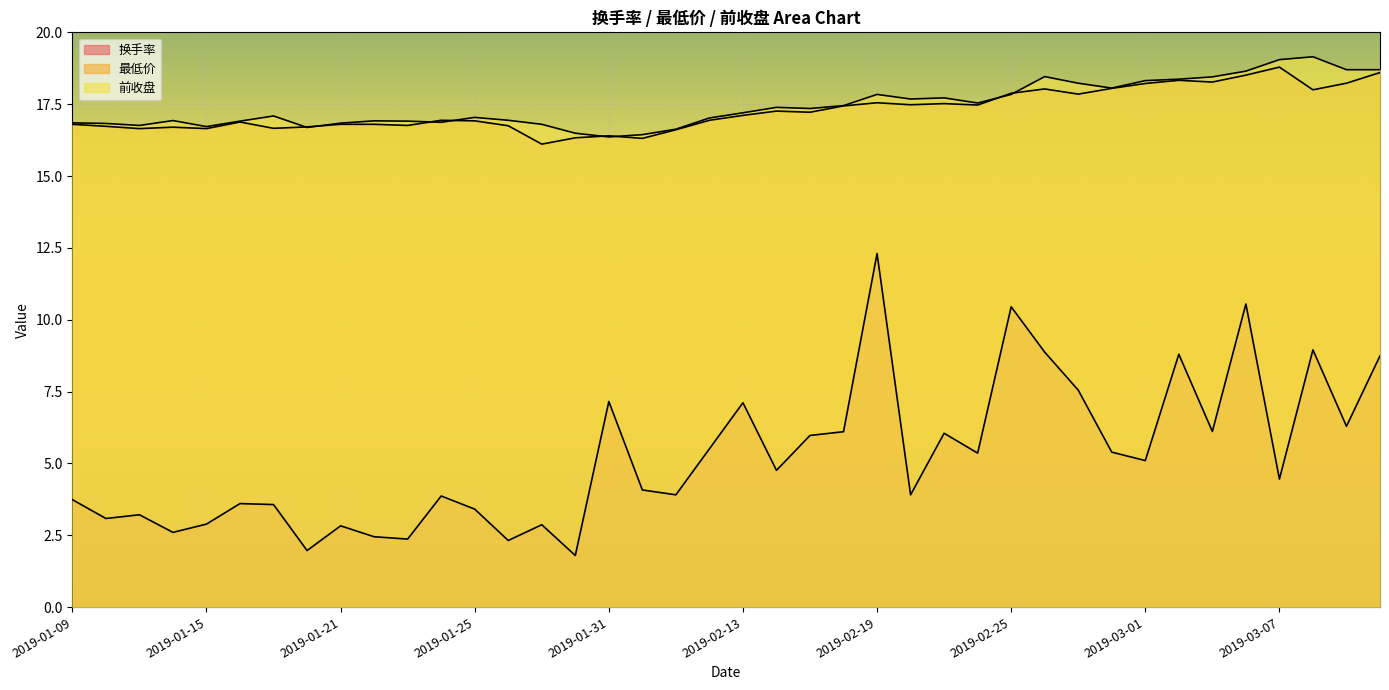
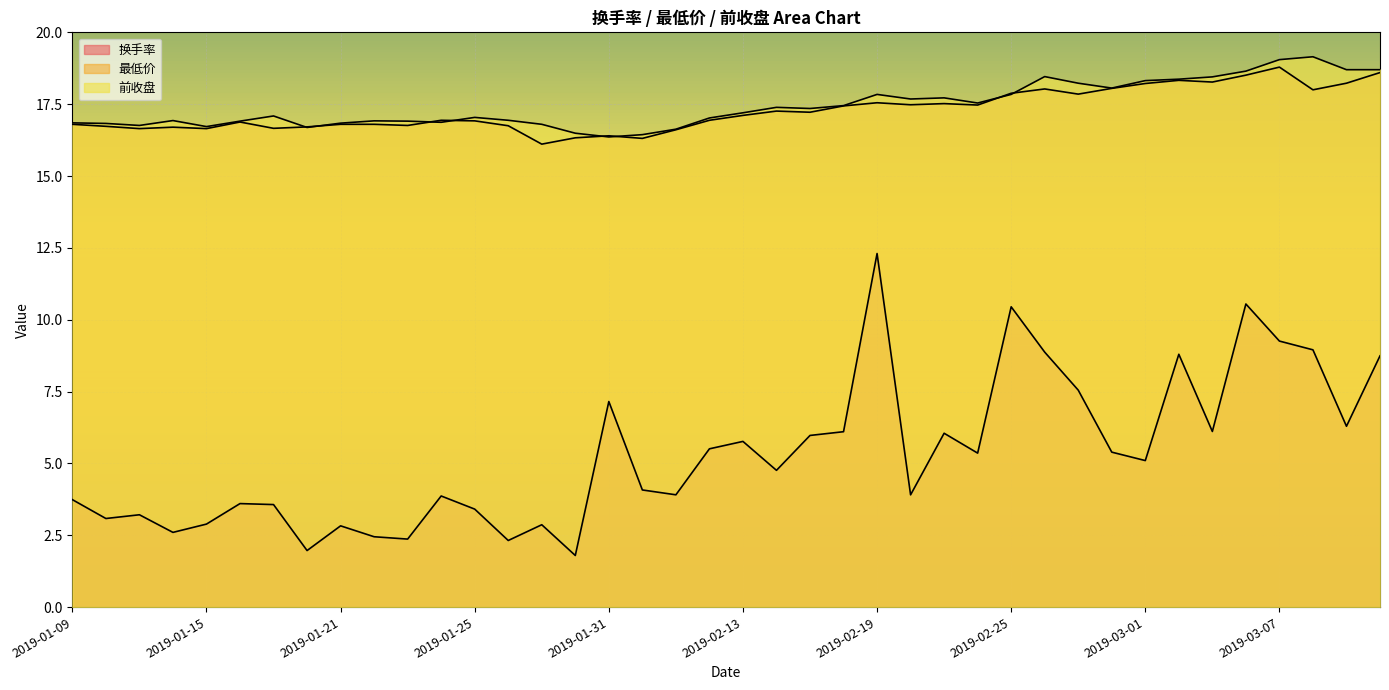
换手率, 2019-02-13: 7.1 -> 5.8
换手率, 2019-03-07: 4.5 -> 9.3
